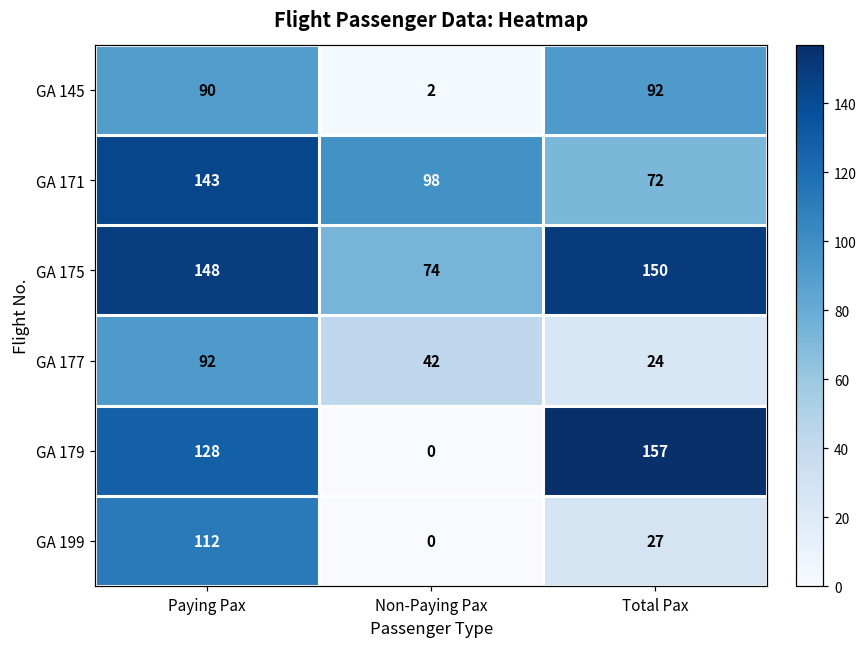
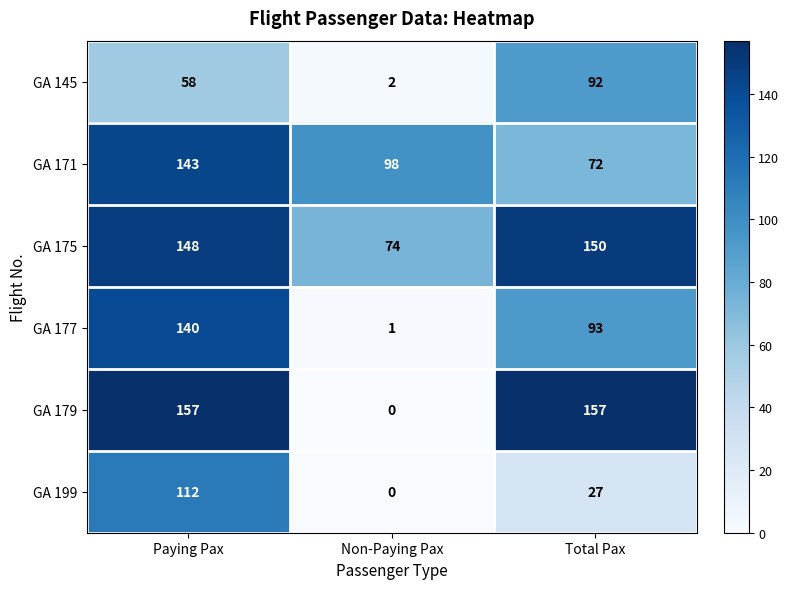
GA 145, Paying Pax: 90 -> 58
GA 177, Paying Pax: 92 -> 140
GA 177, Non-Paying Pax: 42 -> 1
GA 177, Total Pax: 24 -> 93
GA 179, Paying Pax: 128 -> 157
